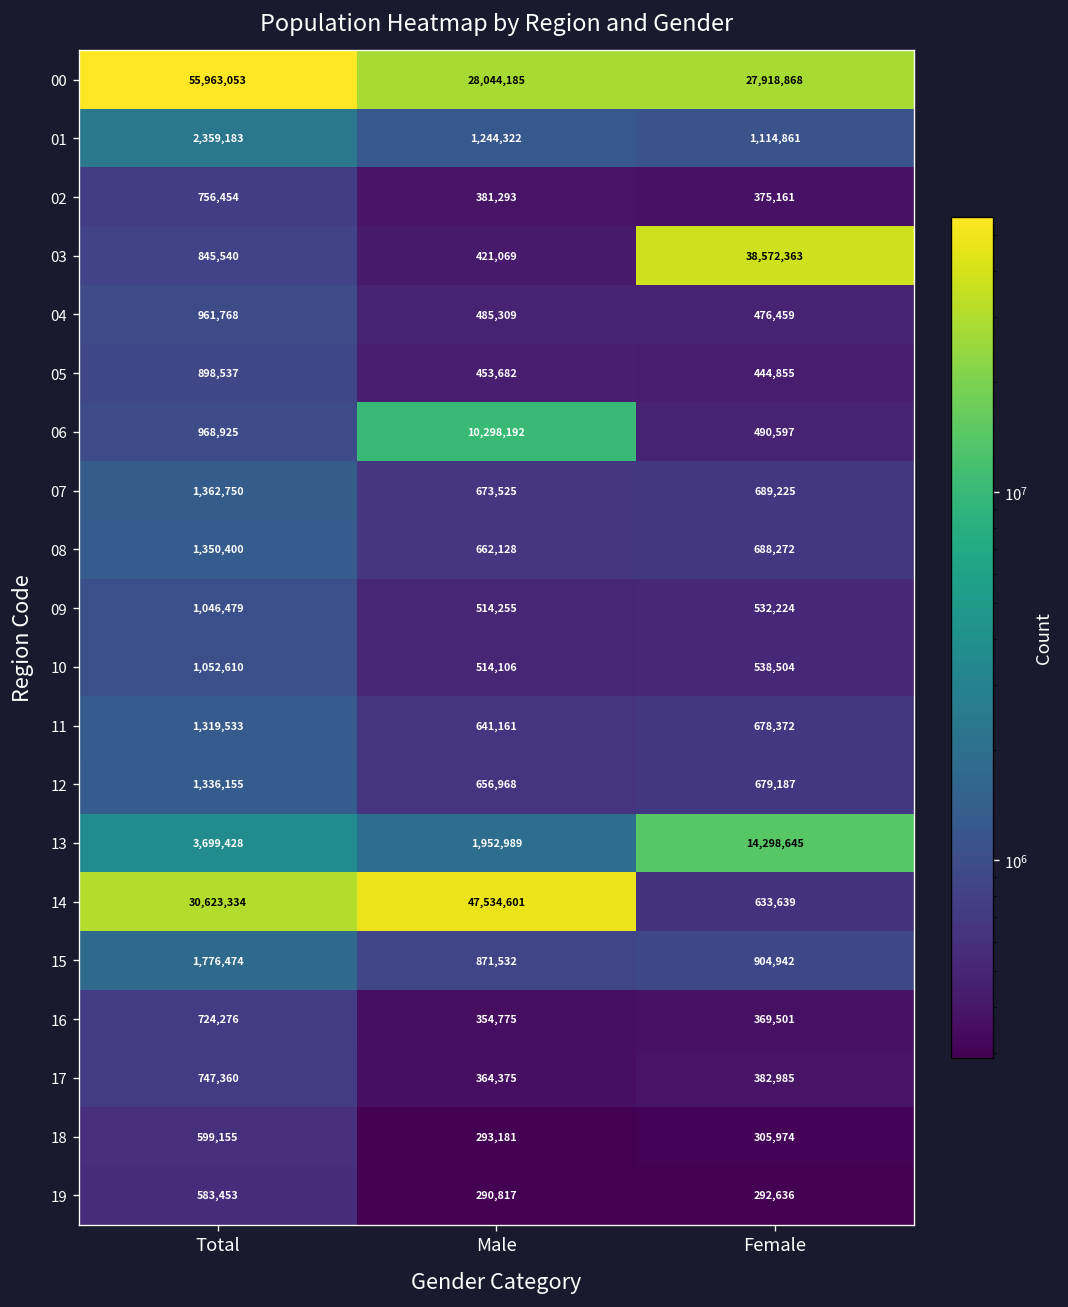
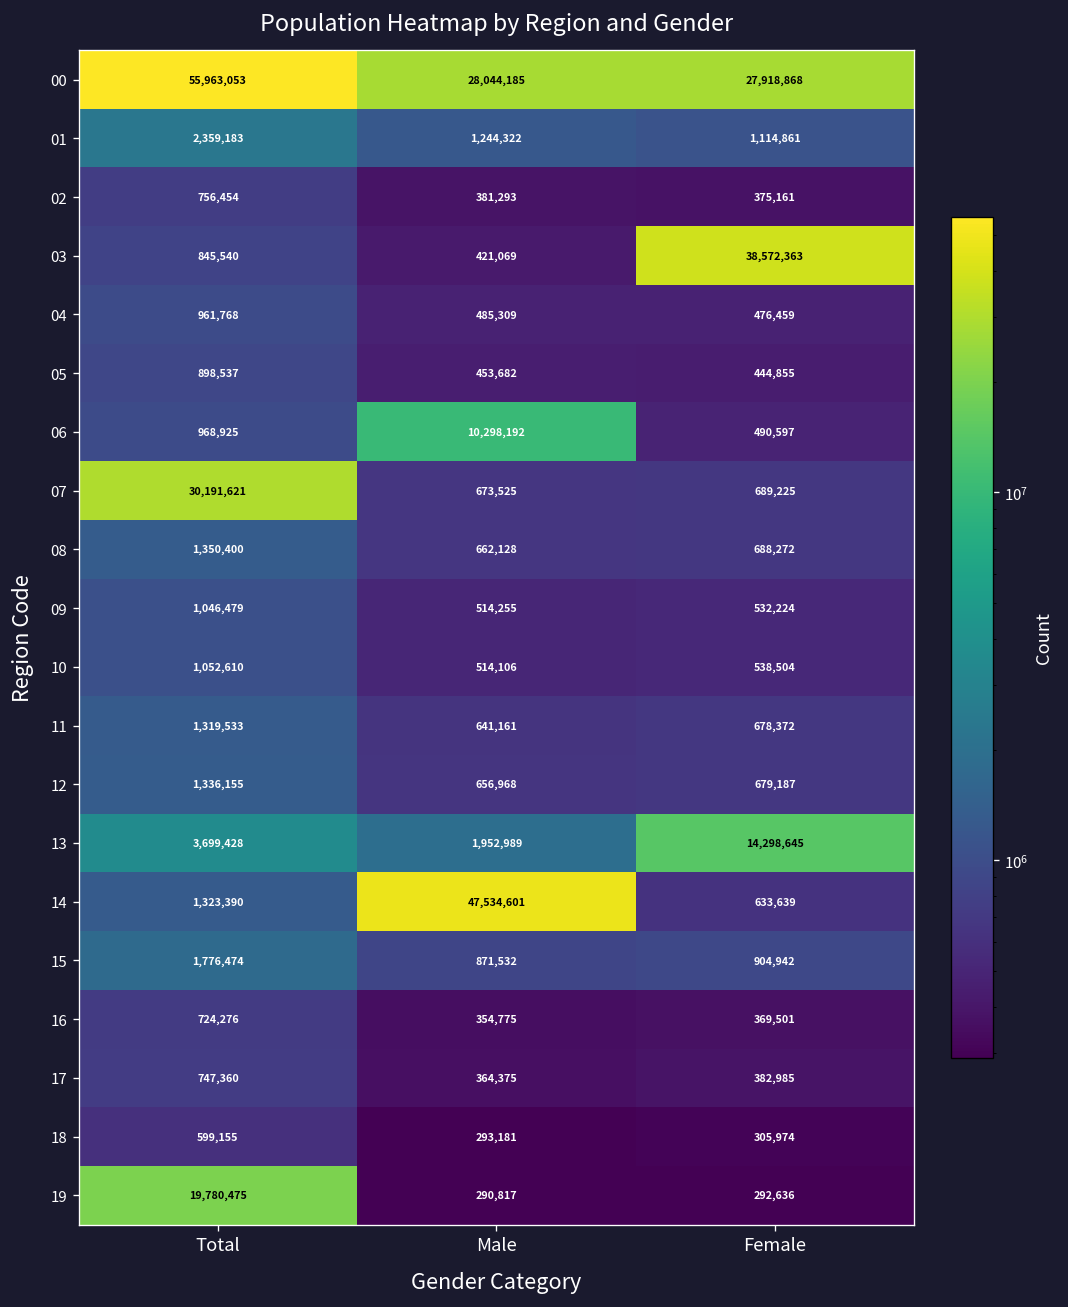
07, Total: 1,362,750 -> 30,191,621
14, Total: 30,623,334 -> 1,323,390
19, Total: 583,453 -> 19,780,475
